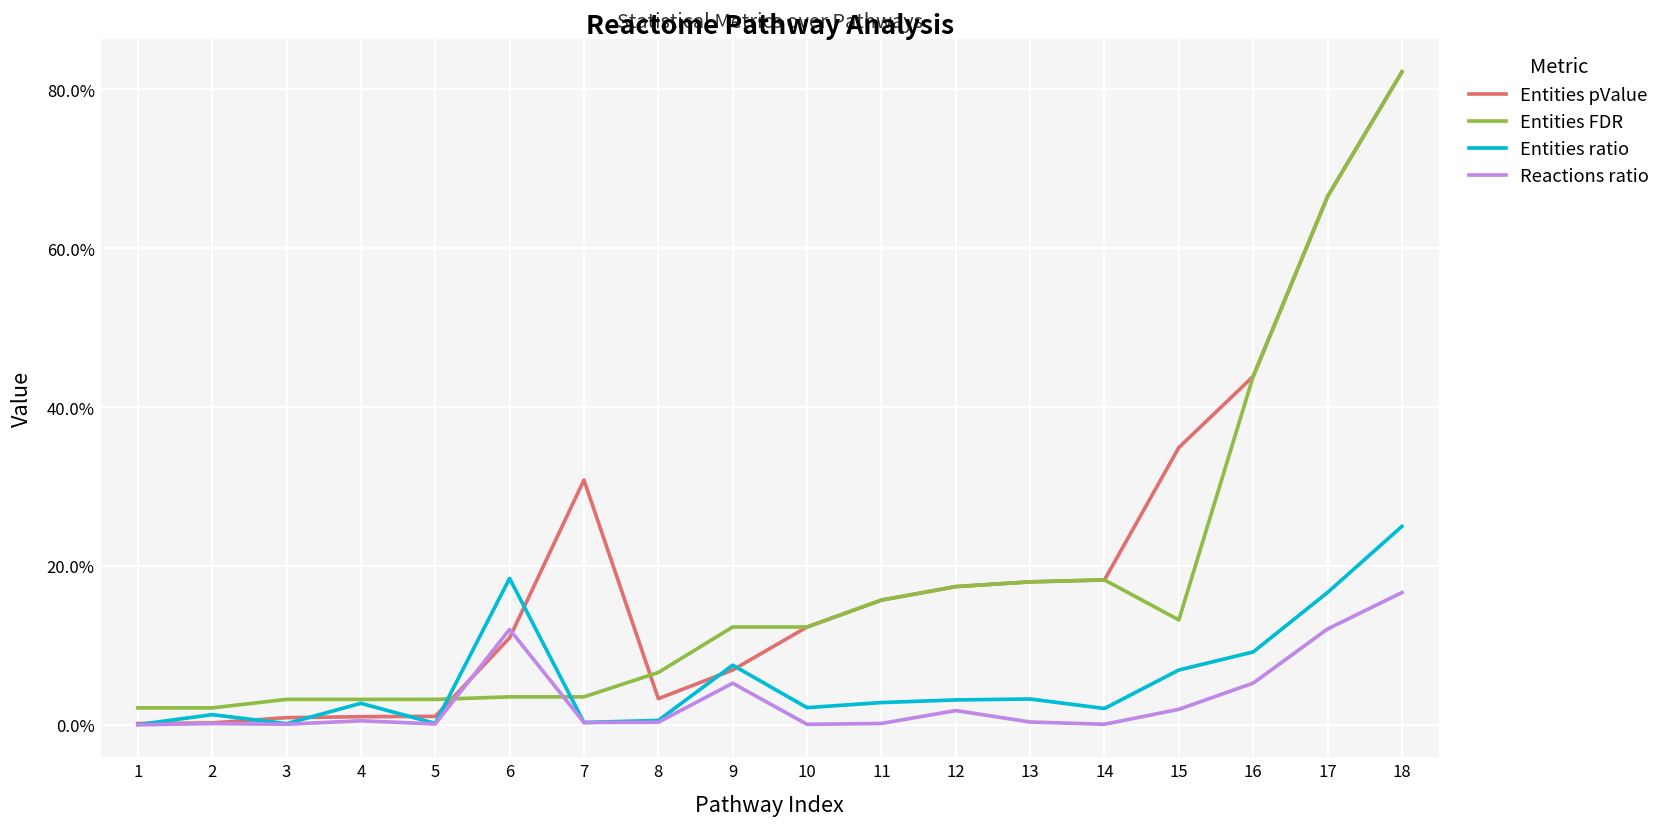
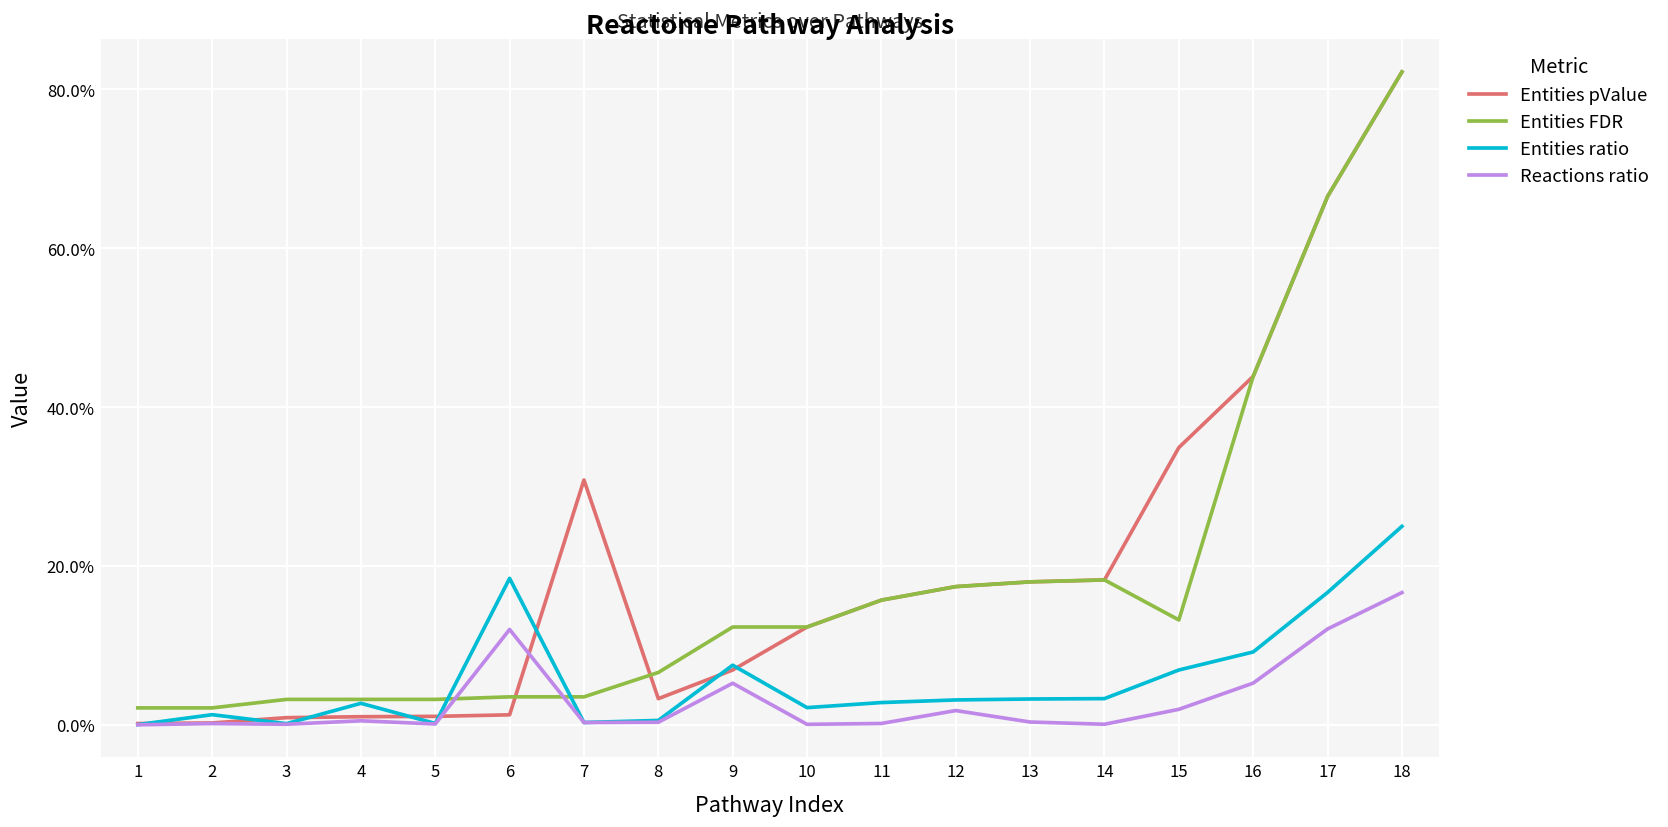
Entities pValue, 6: 11% -> 1%
Entities ratio, 14: 2% -> 3%
